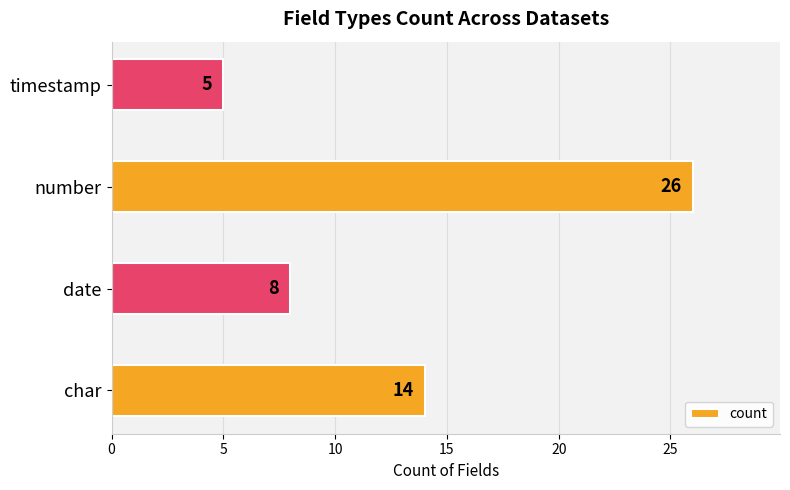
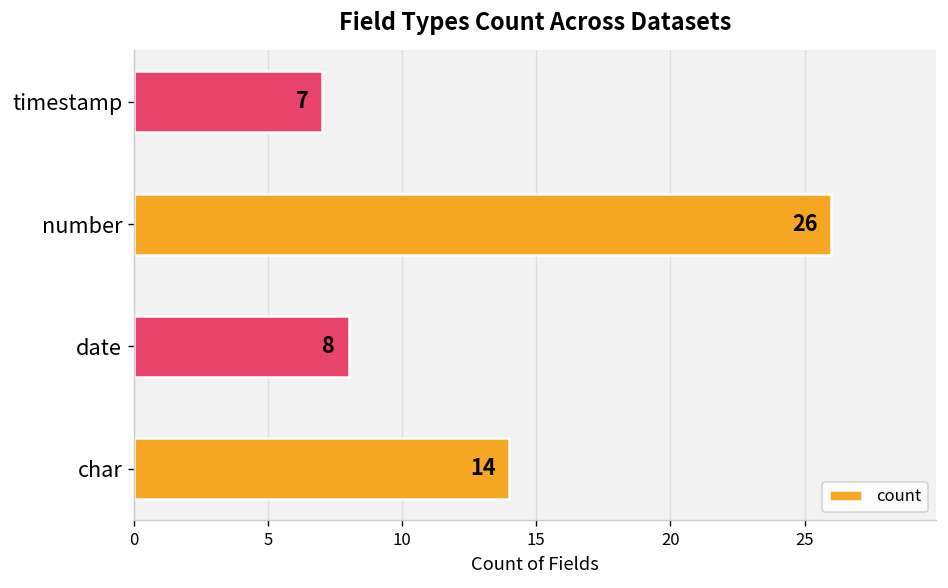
timestamp: 5 -> 7
